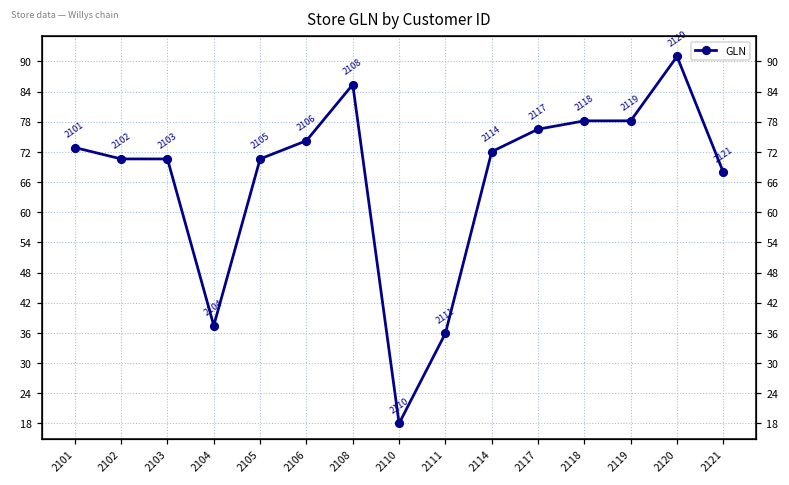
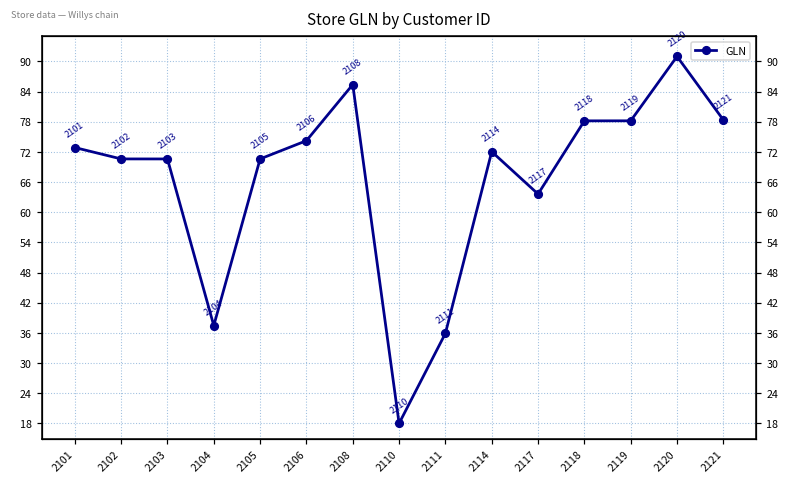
2117: 77 -> 64
2121: 68 -> 78
